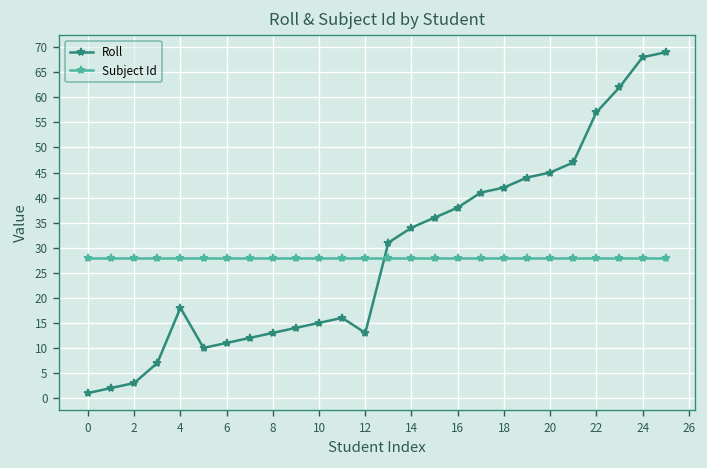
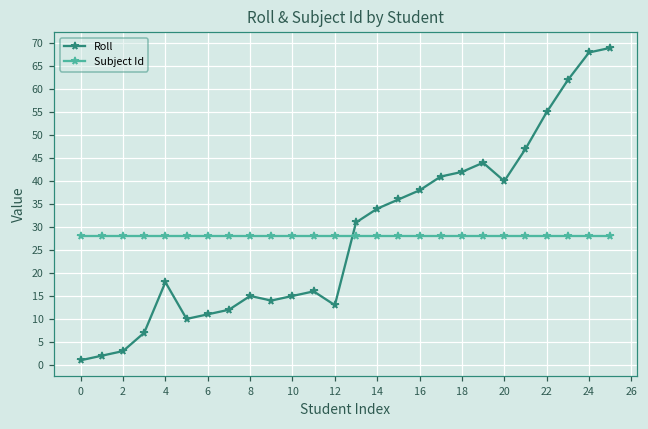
Roll, 8: 13 -> 15
Roll, 20: 45 -> 40
Roll, 22: 57 -> 55
